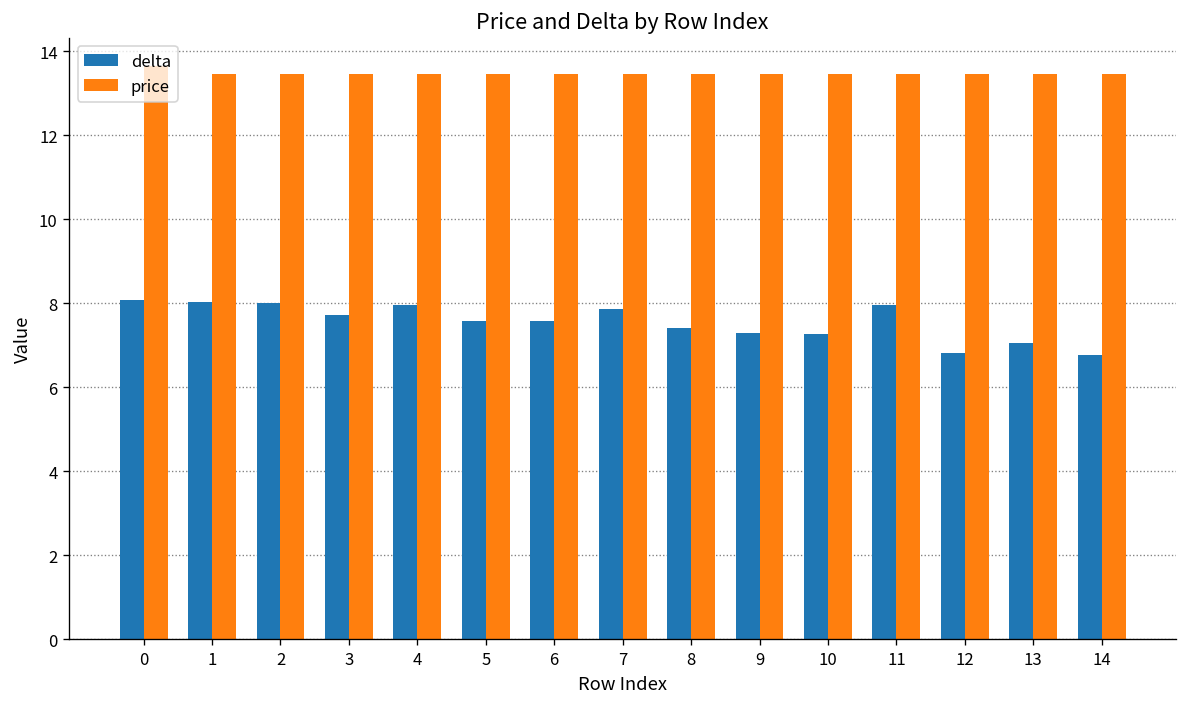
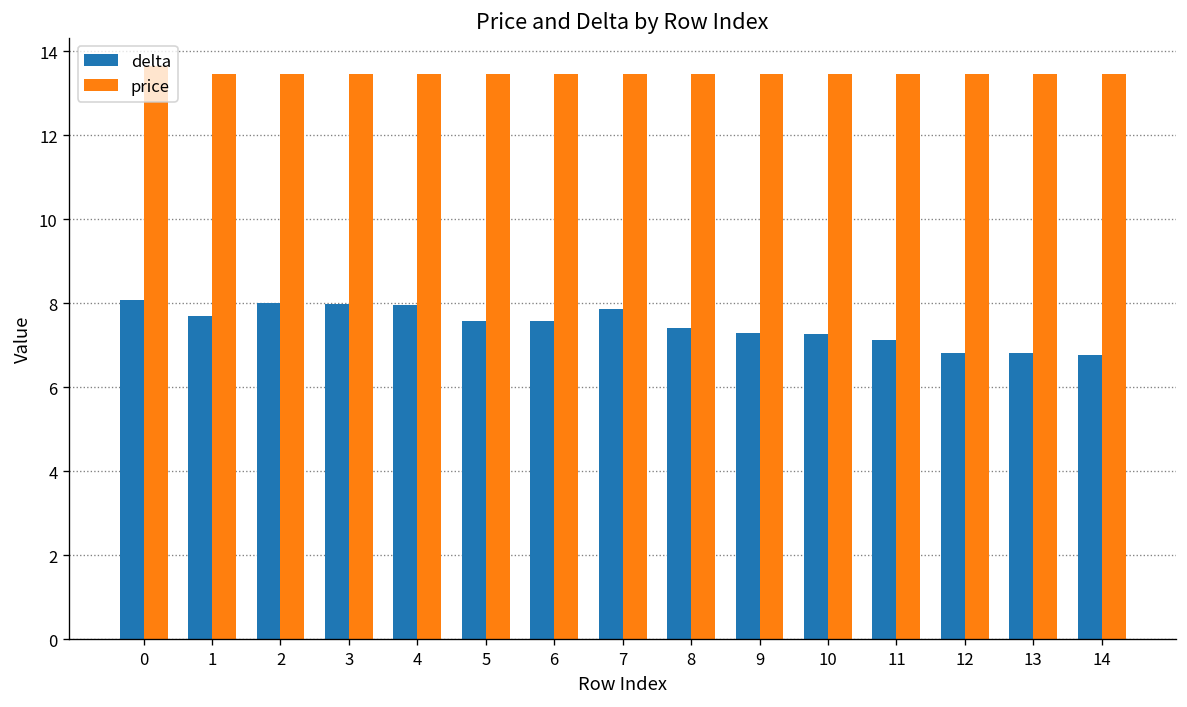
delta, 1: 8.0 -> 7.7
delta, 3: 7.7 -> 8.0
delta, 11: 8.0 -> 7.1
delta, 13: 7.1 -> 6.8
